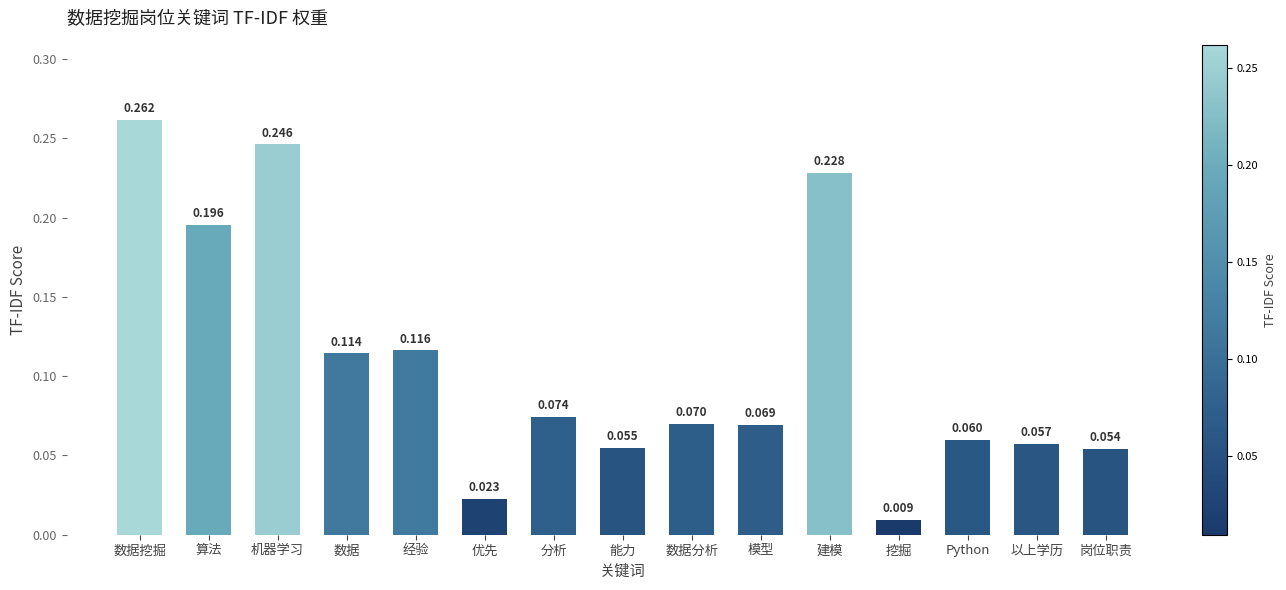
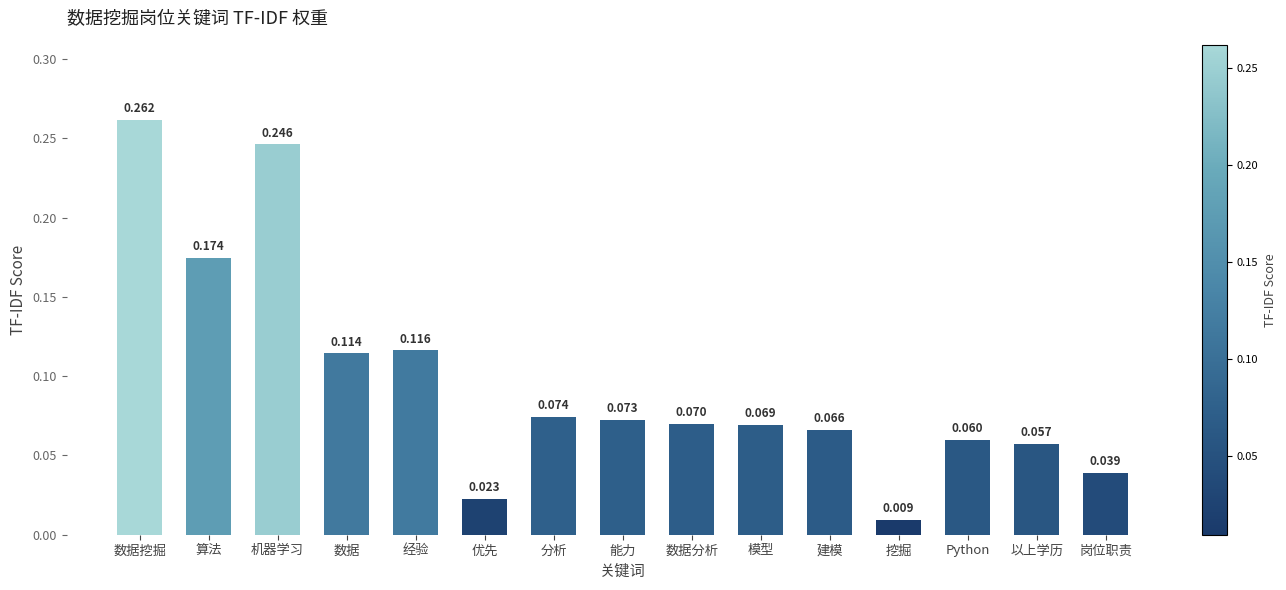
算法: 0.196 -> 0.174
能力: 0.055 -> 0.073
建模: 0.228 -> 0.066
岗位职责: 0.054 -> 0.039
